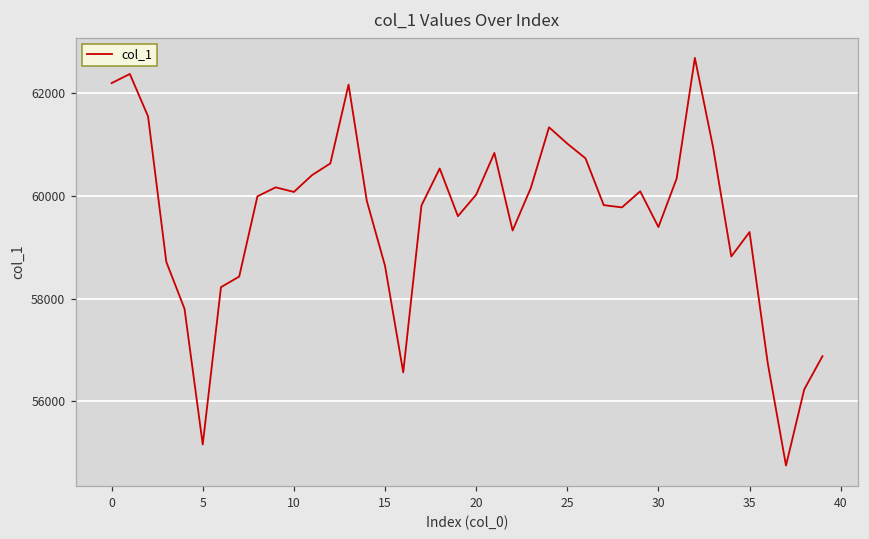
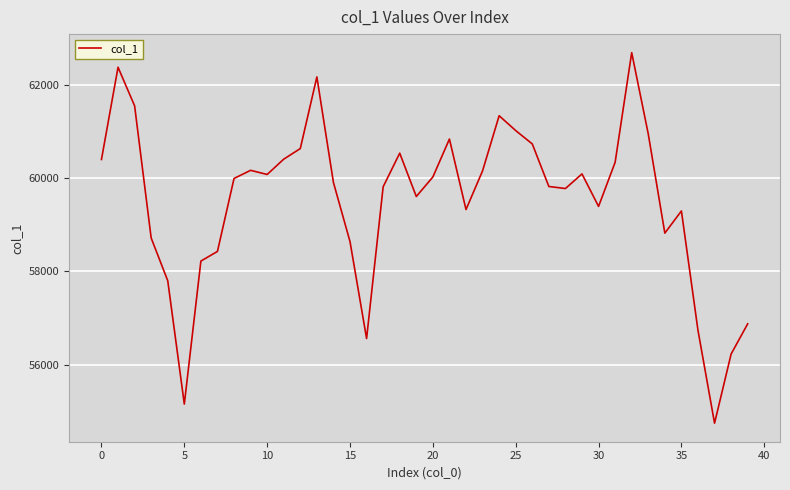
0: 62200 -> 60400
